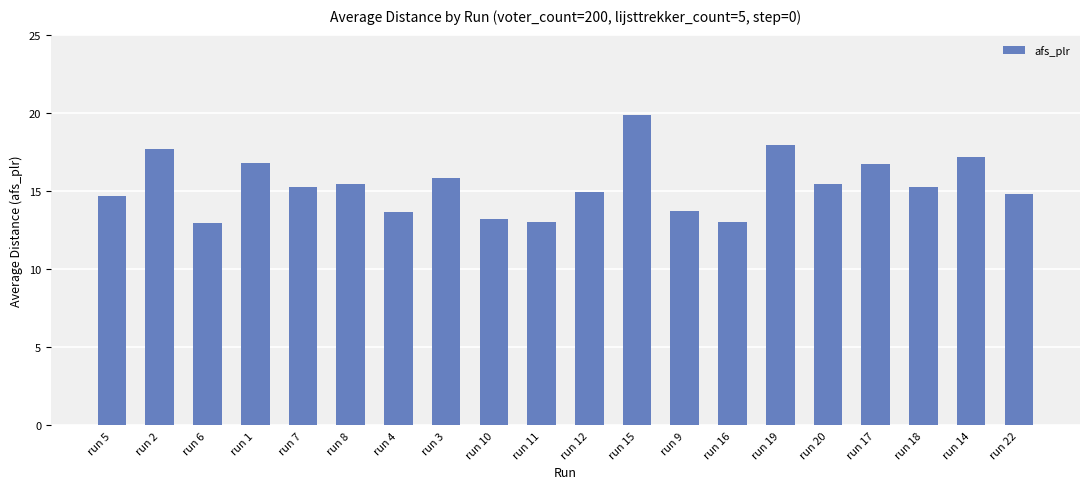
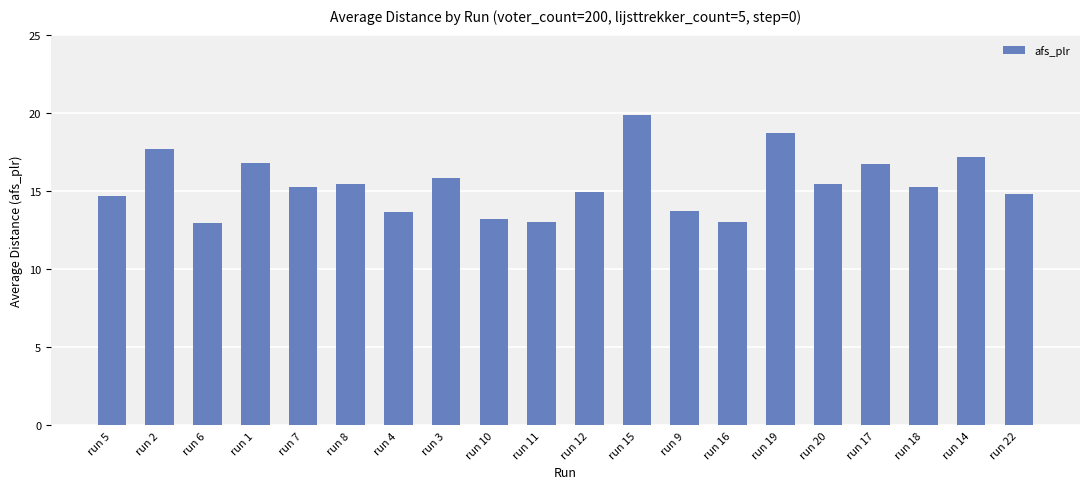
run 19: 17.9 -> 18.7
